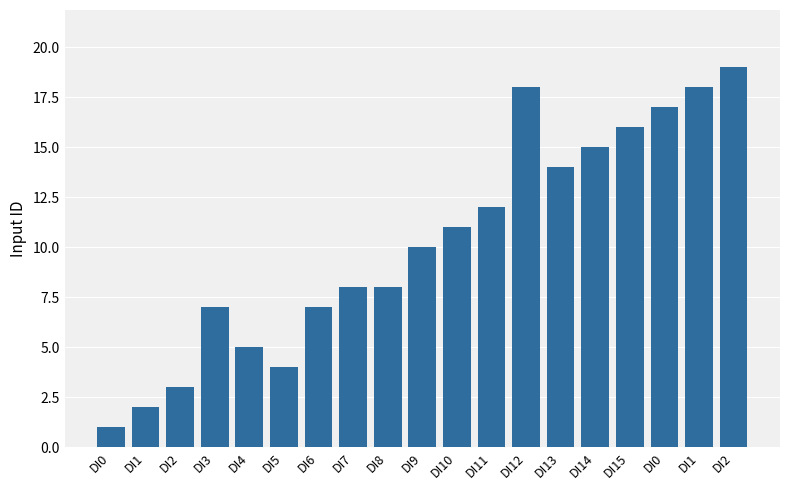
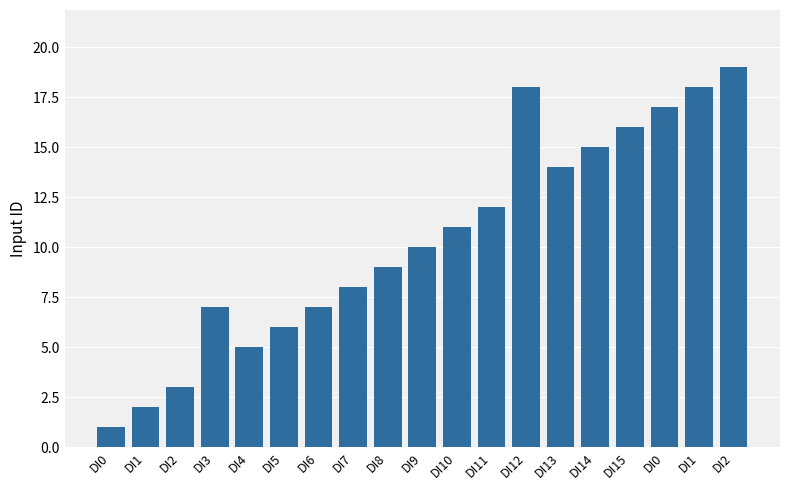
DI5: 4 -> 6
DI8: 8 -> 9
